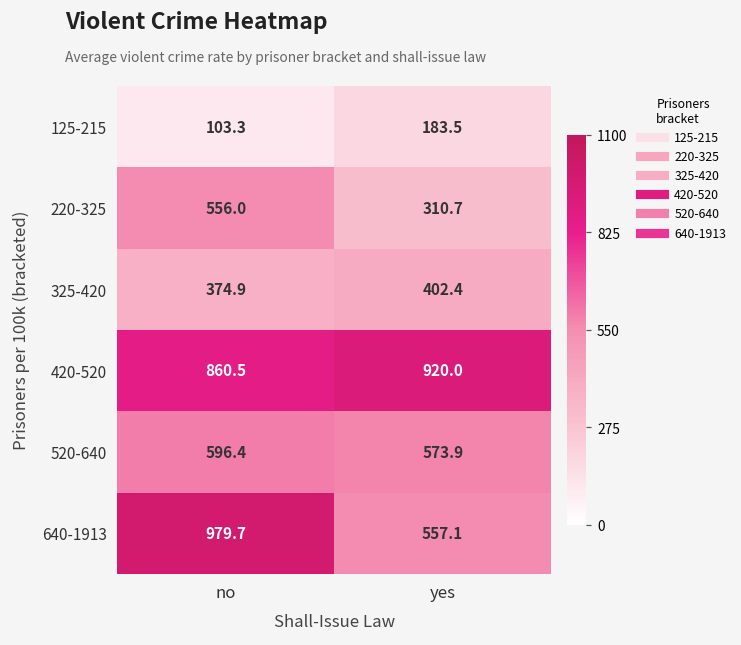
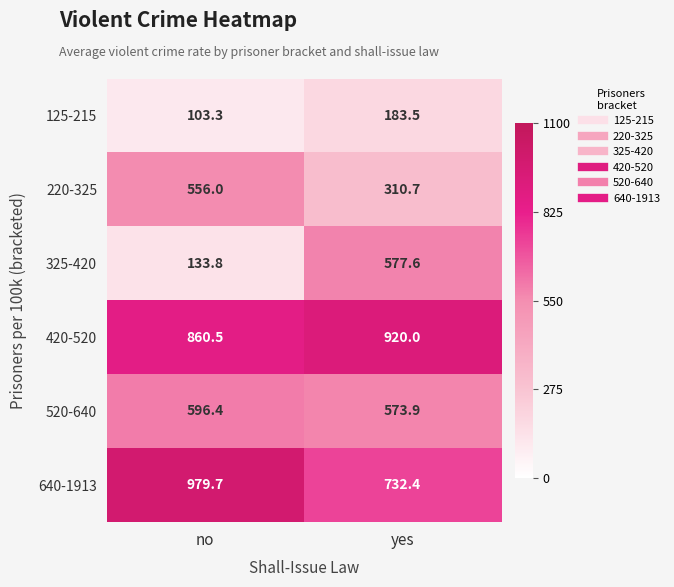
325-420, no: 374.9 -> 133.8
325-420, yes: 402.4 -> 577.6
640-1913, yes: 557.1 -> 732.4
